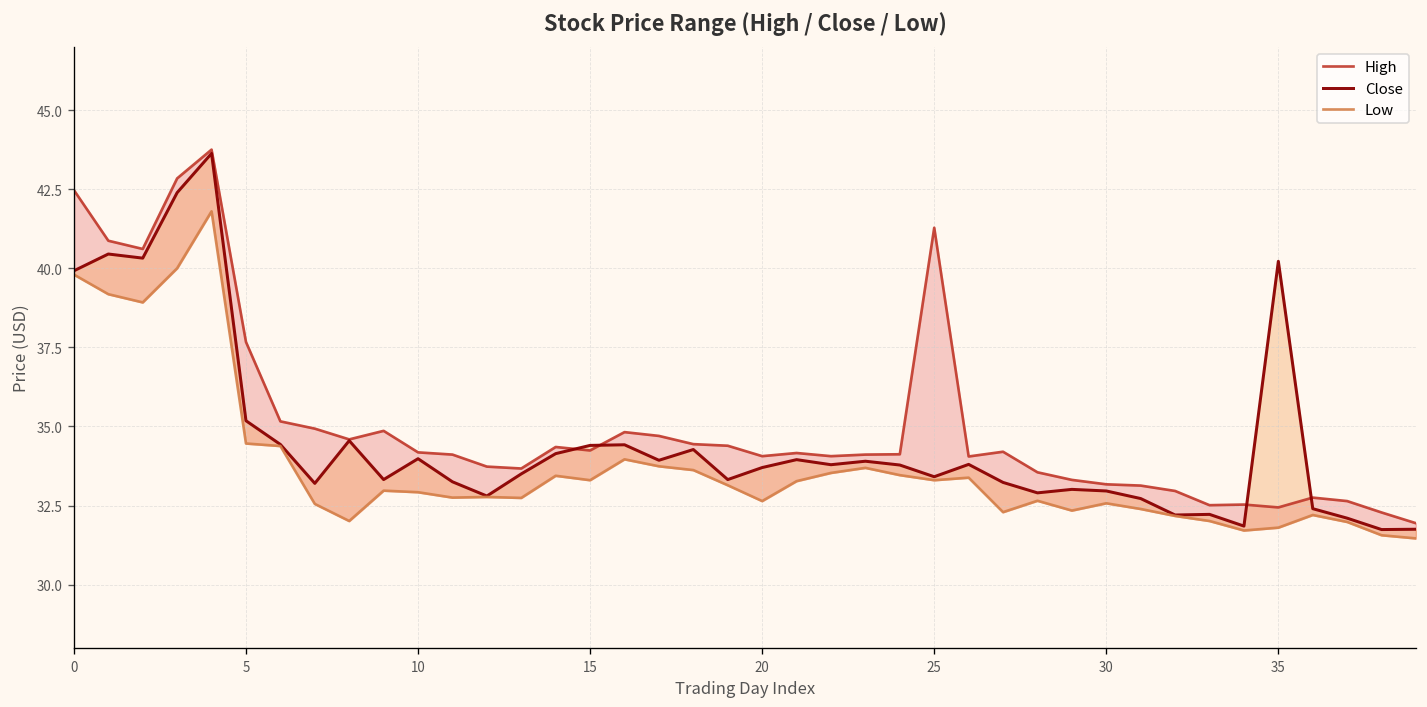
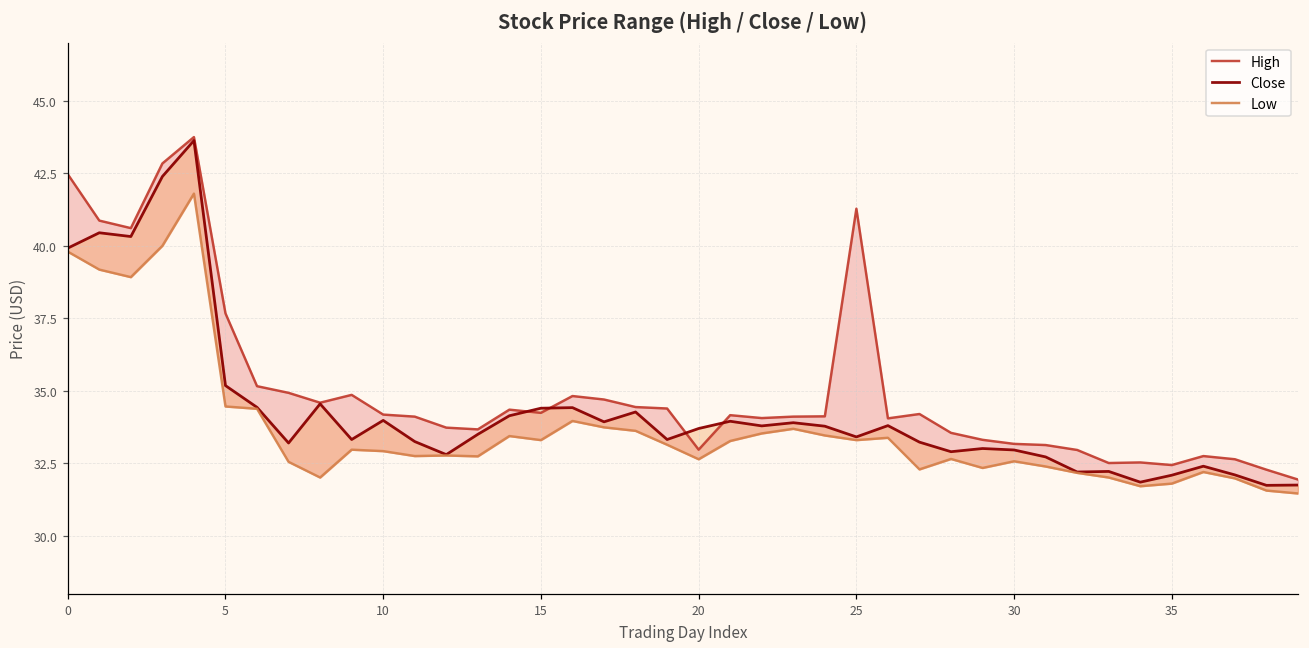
High, 20: 34.1 -> 33.0
Close, 35: 40.2 -> 32.1
